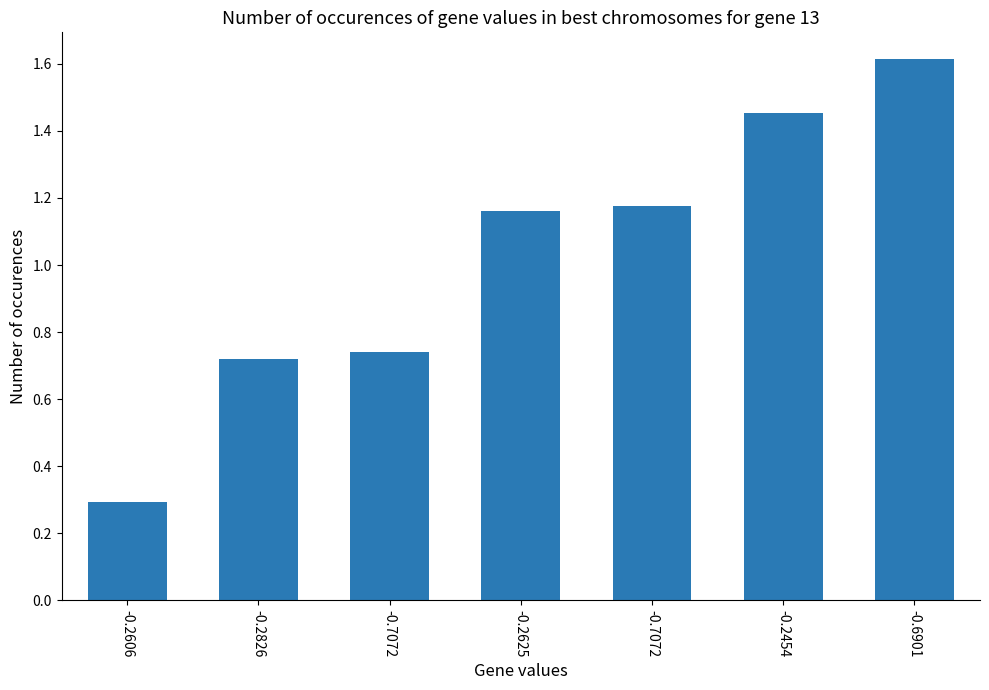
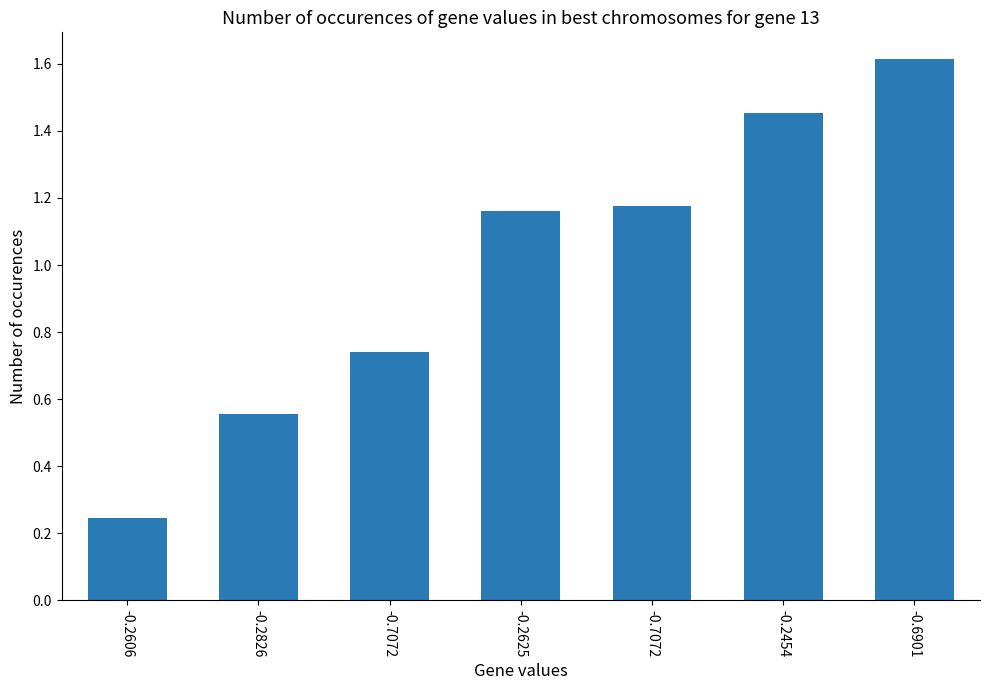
-0.2606: 0.29 -> 0.24
-0.2826: 0.72 -> 0.56
